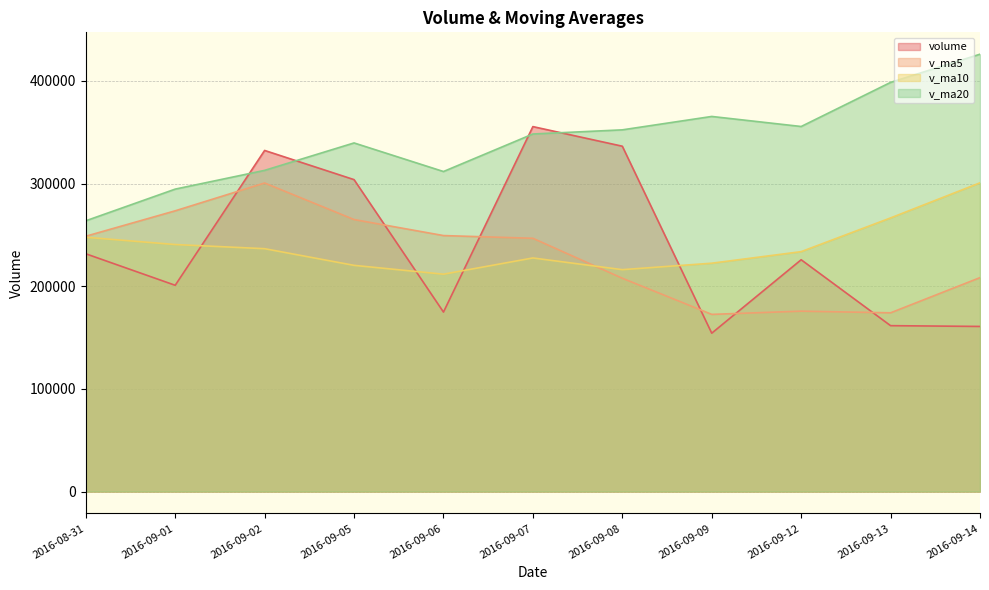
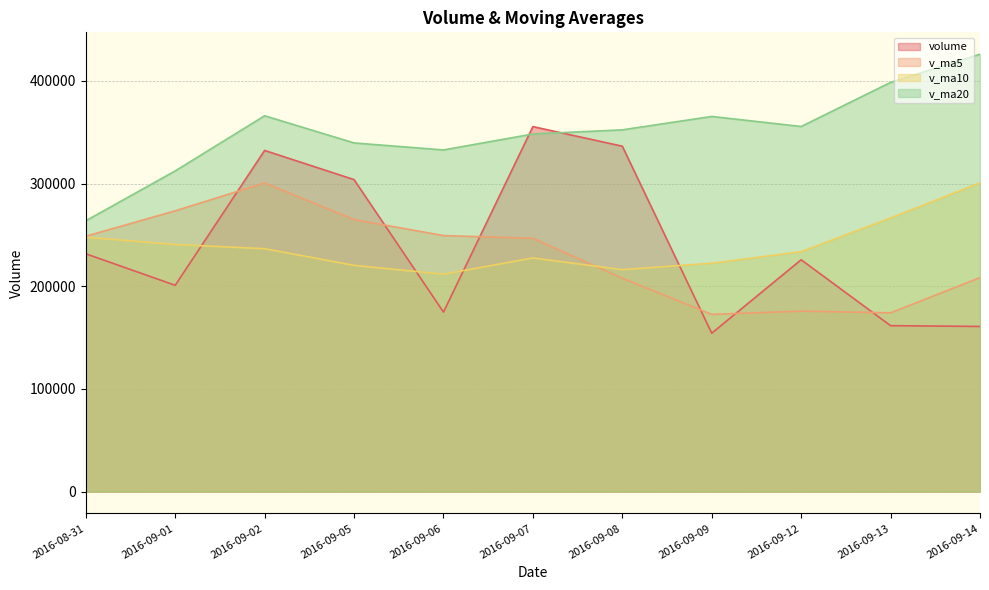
v_ma20, 2016-09-01: 295000 -> 312000
v_ma20, 2016-09-02: 313000 -> 366000
v_ma20, 2016-09-06: 312000 -> 333000
